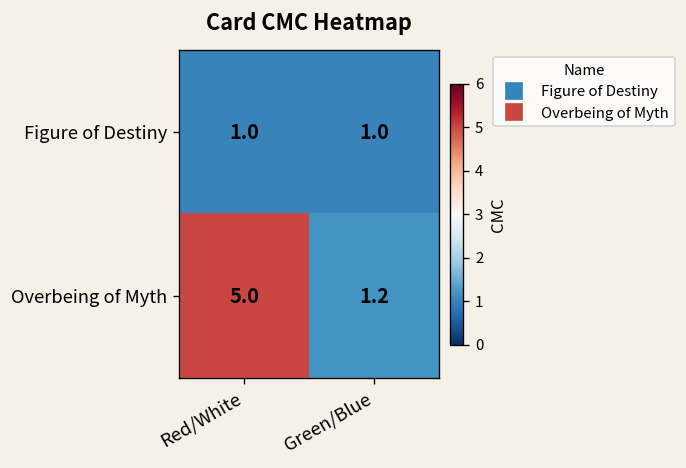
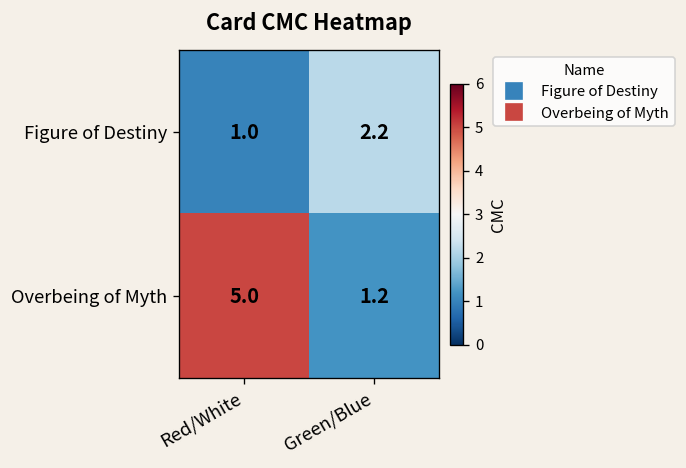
Figure of Destiny, Green/Blue: 1.0 -> 2.2
